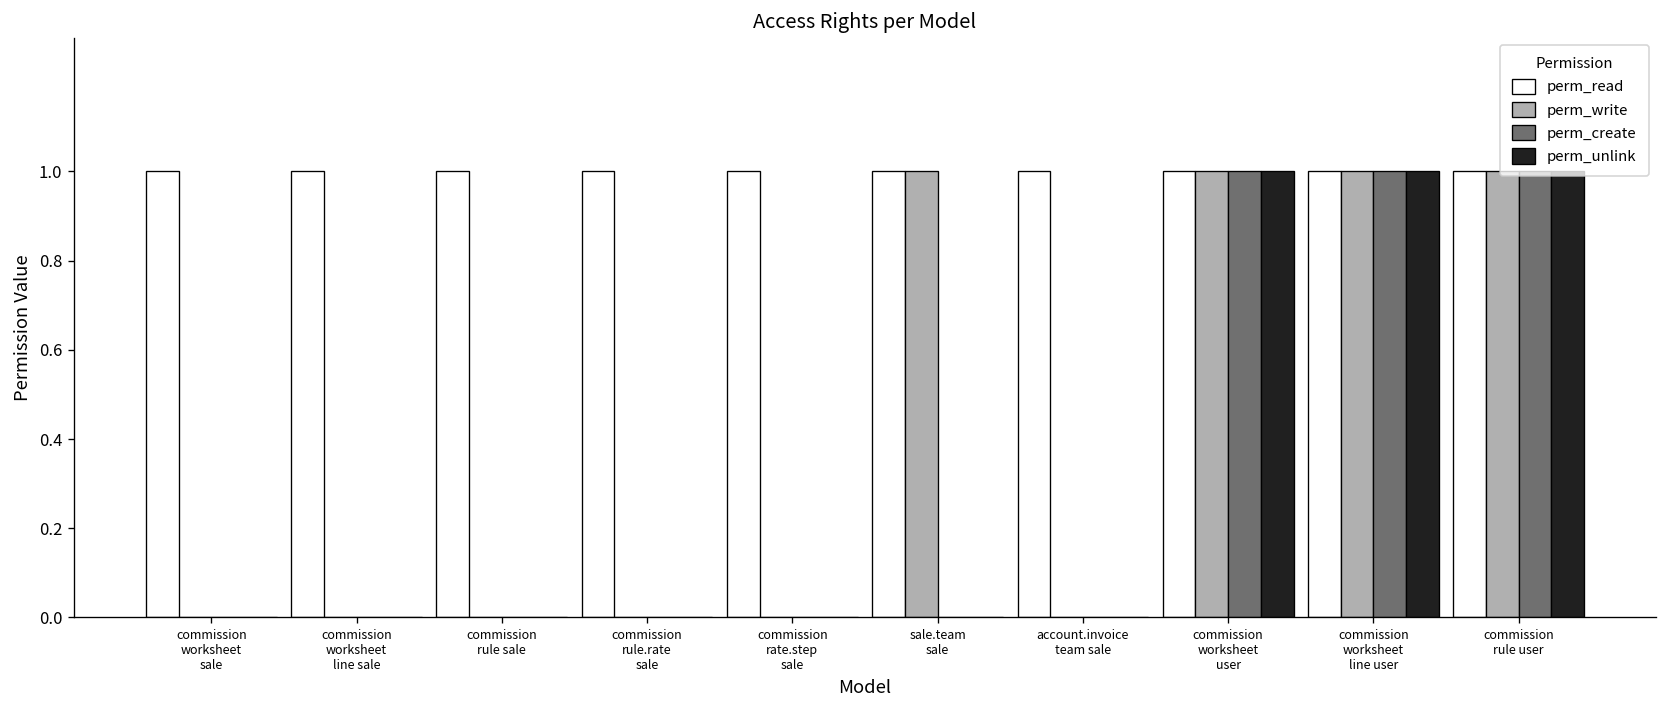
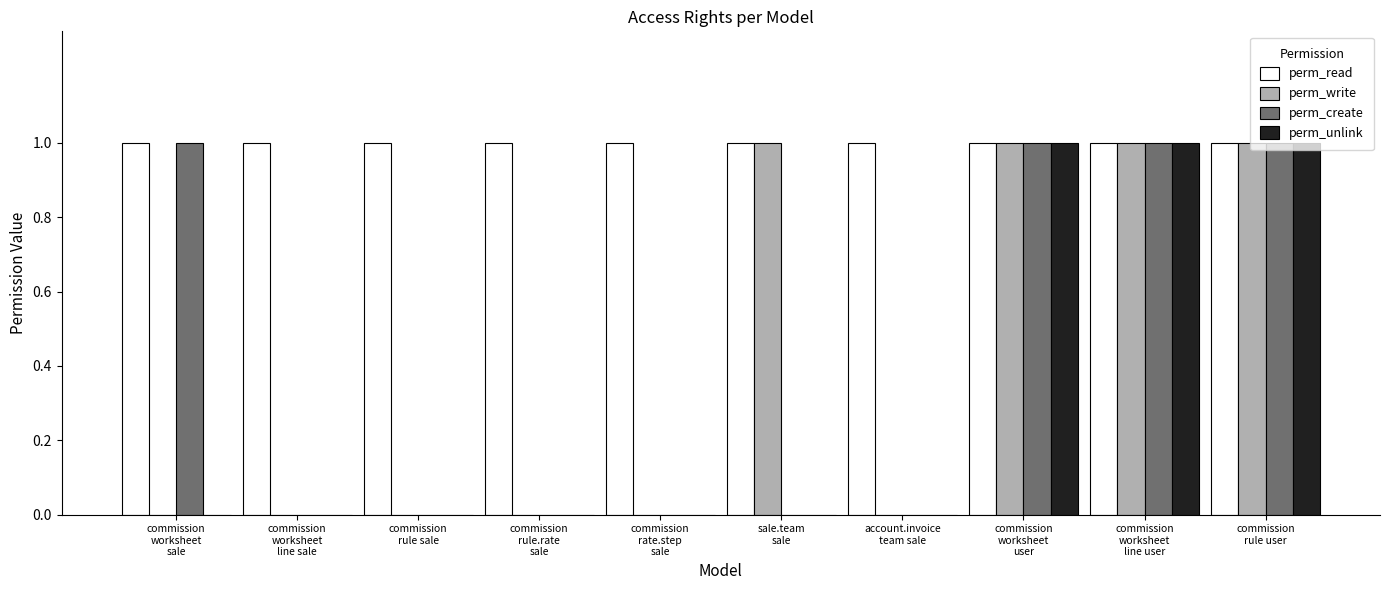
perm_create, commission worksheet sale: 0 -> 1
